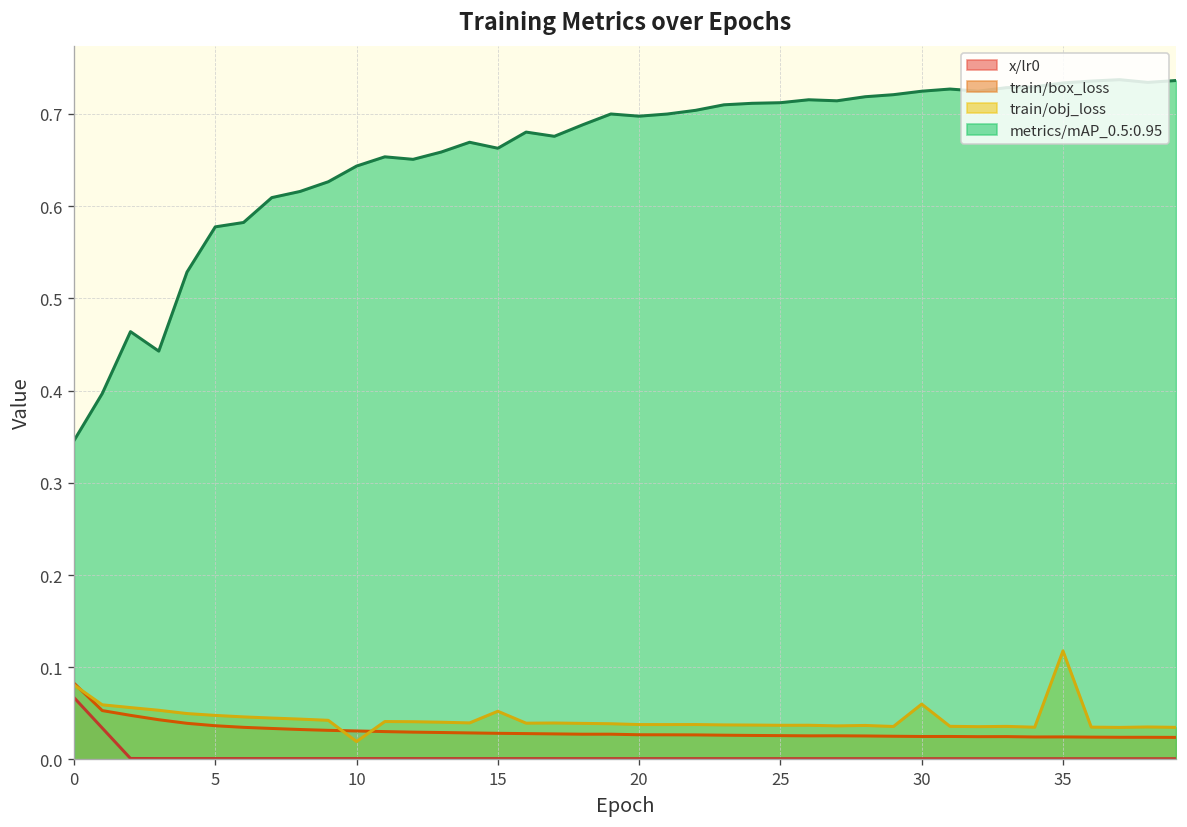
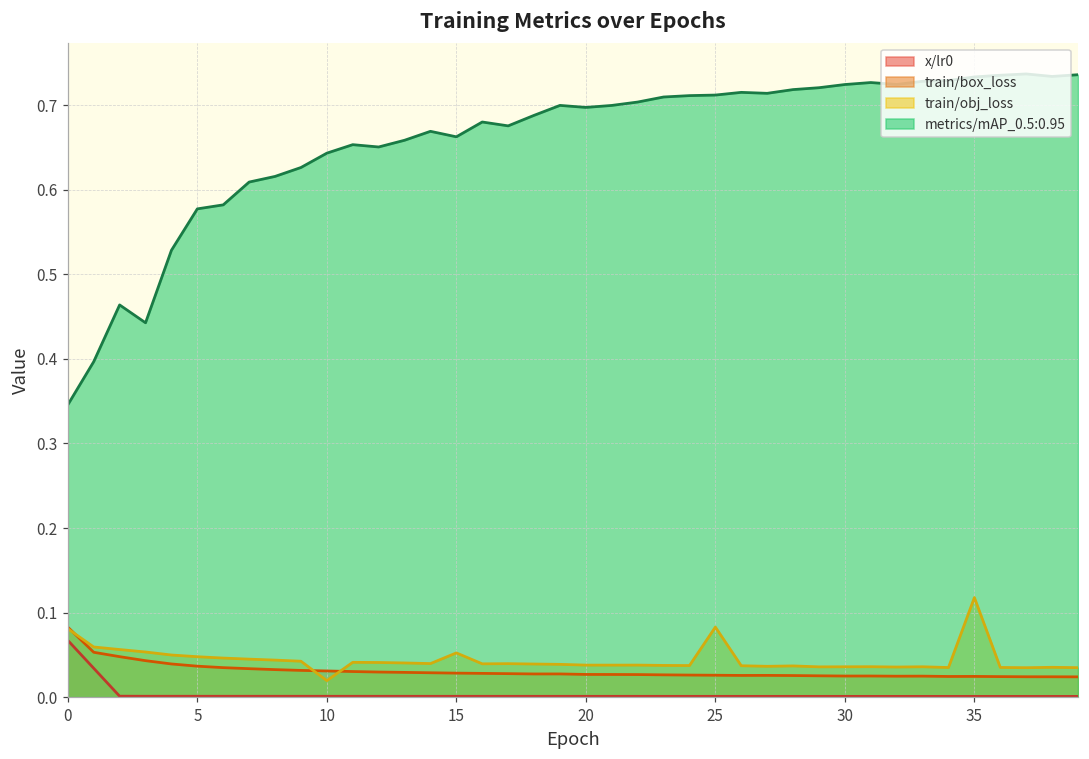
train/obj_loss, 25: 0.04 -> 0.08
train/obj_loss, 30: 0.06 -> 0.04
